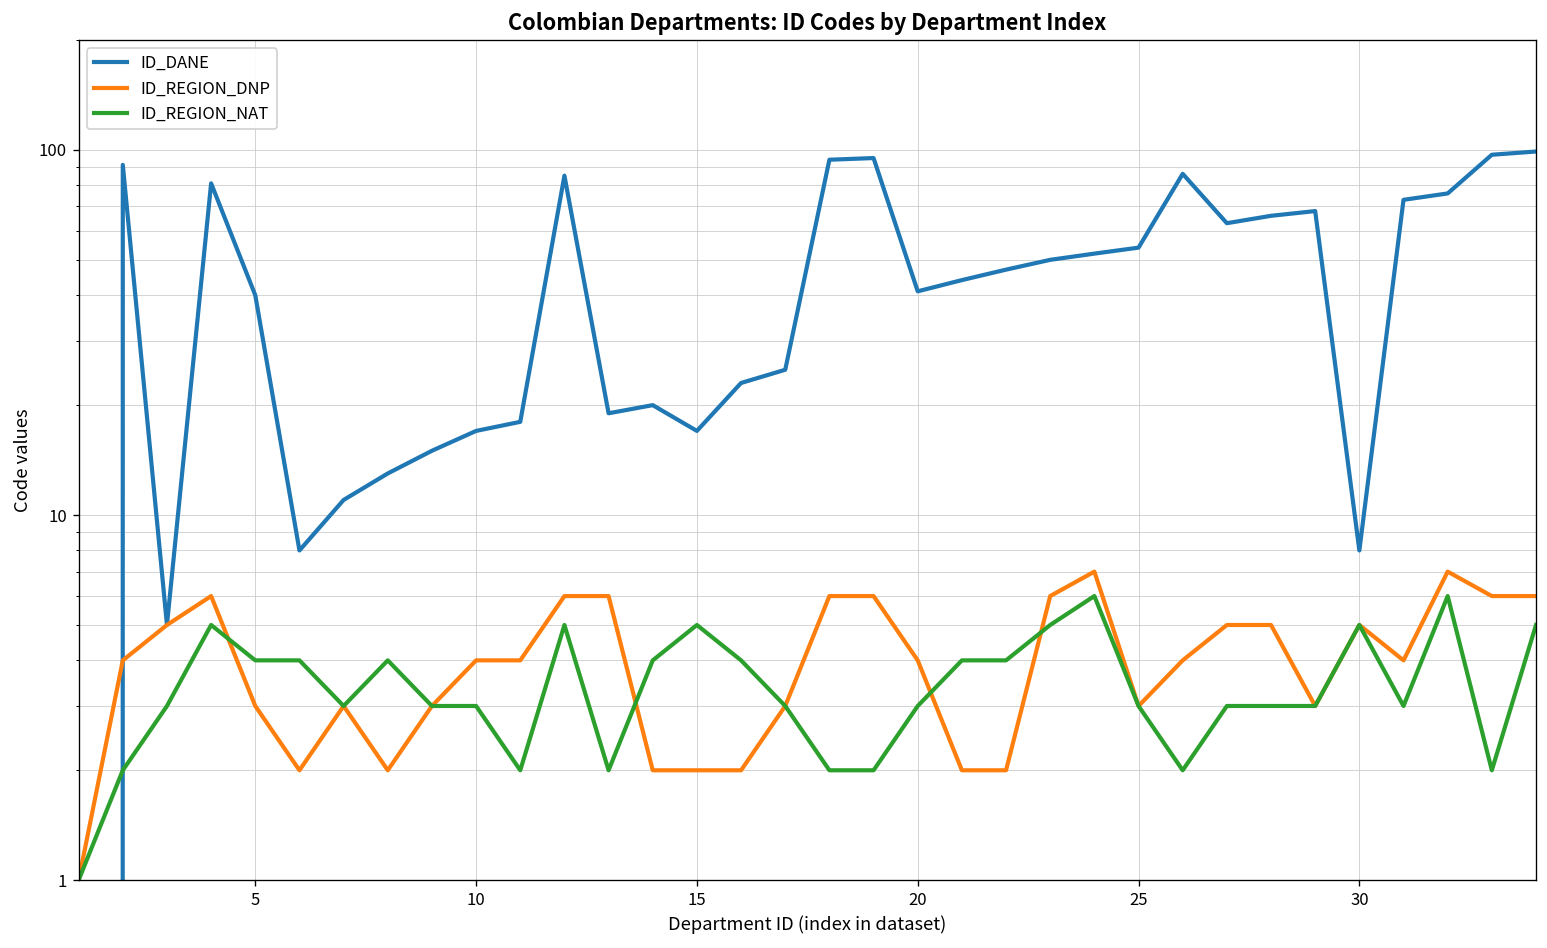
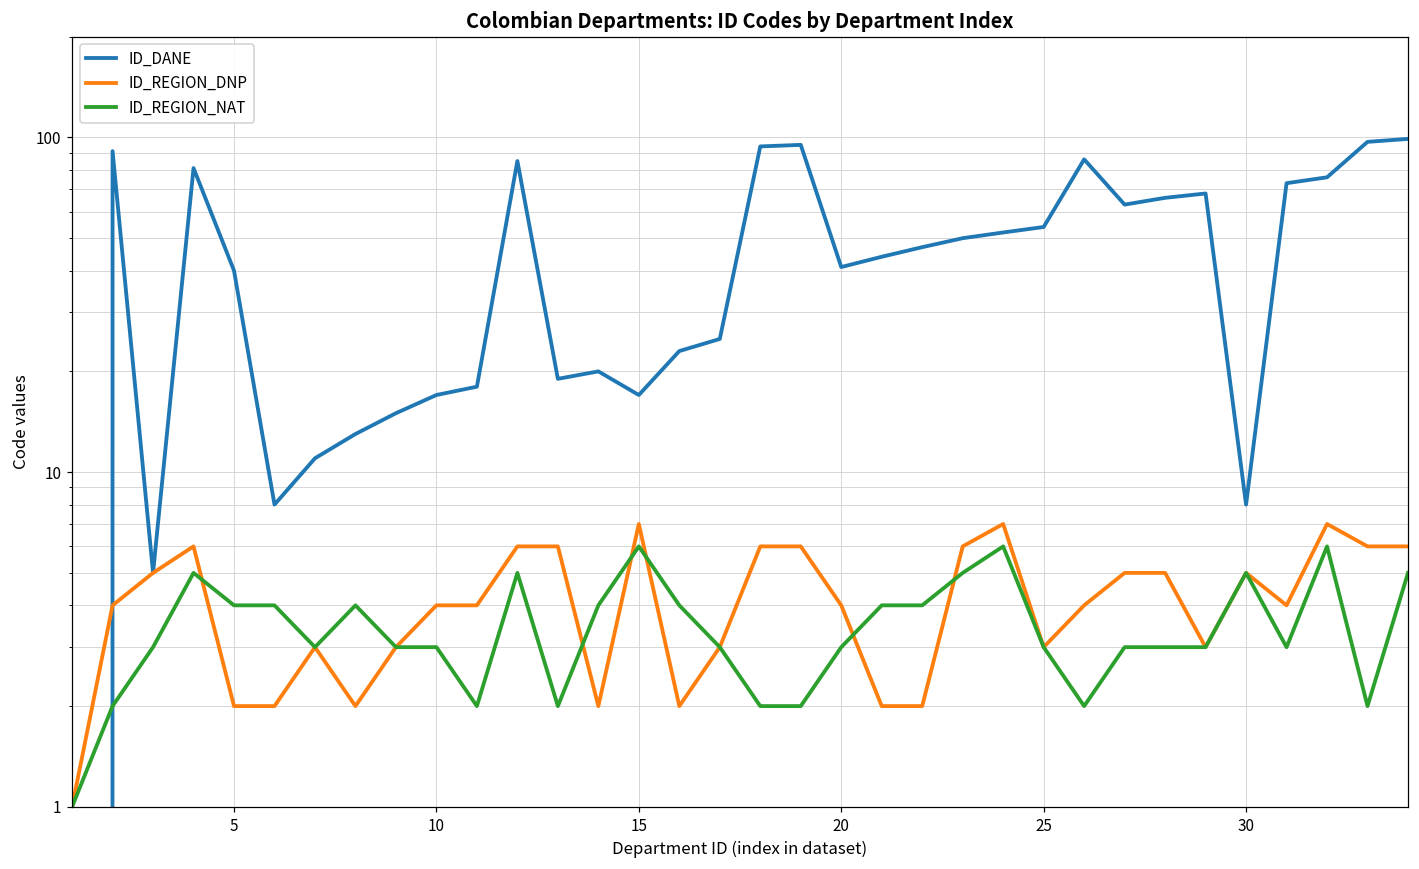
ID_REGION_DNP, 5: 3 -> 2
ID_REGION_DNP, 15: 2 -> 7
ID_REGION_NAT, 15: 5 -> 6
